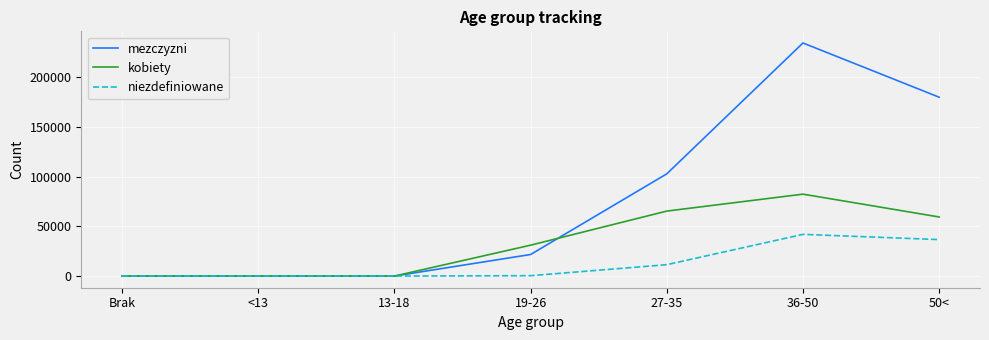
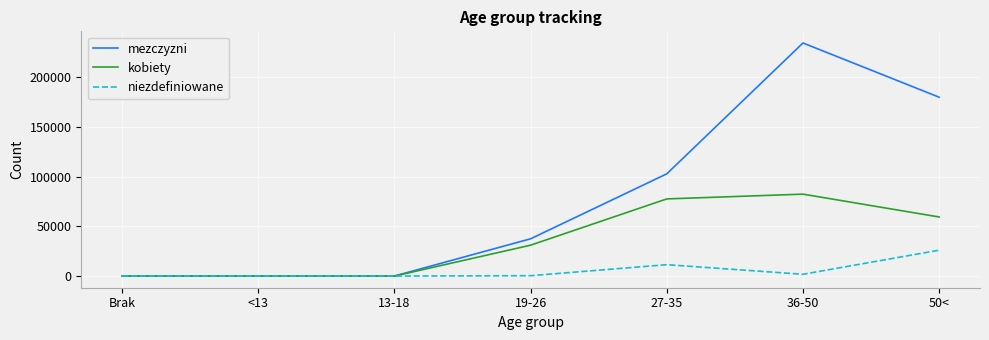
mezczyzni, 19-26: 20000 -> 40000
kobiety, 27-35: 70000 -> 80000
niezdefiniowane, 36-50: 40000 -> 0
niezdefiniowane, 50<: 40000 -> 30000
